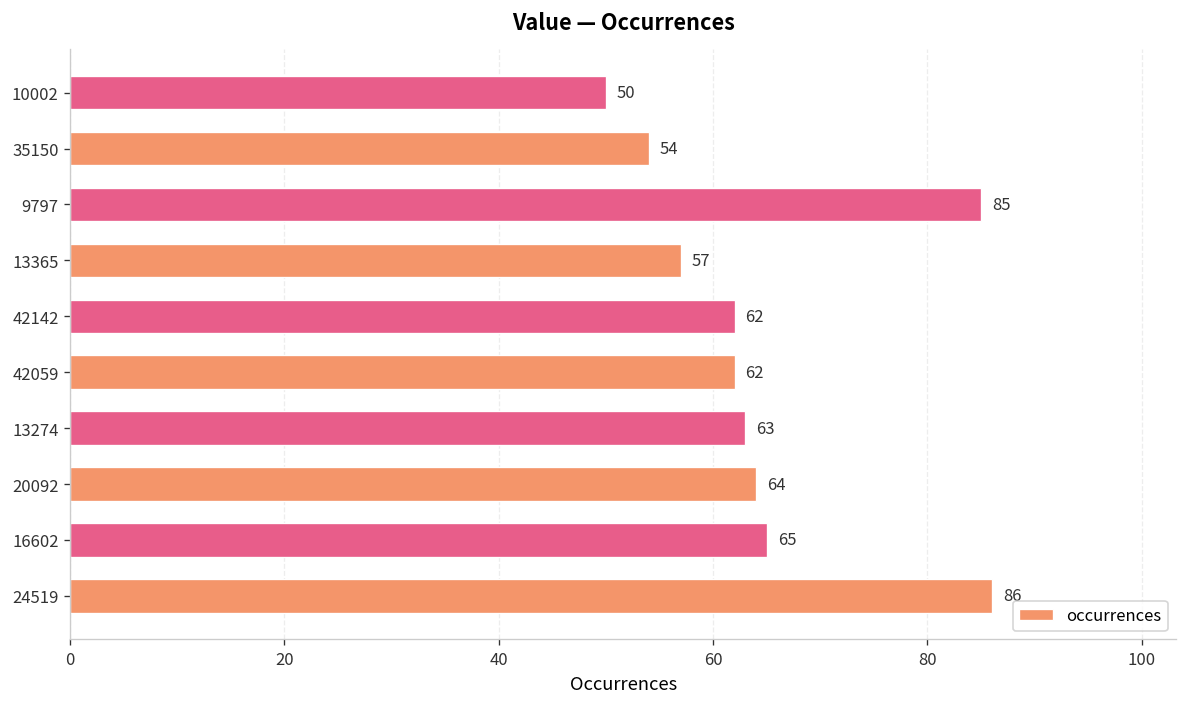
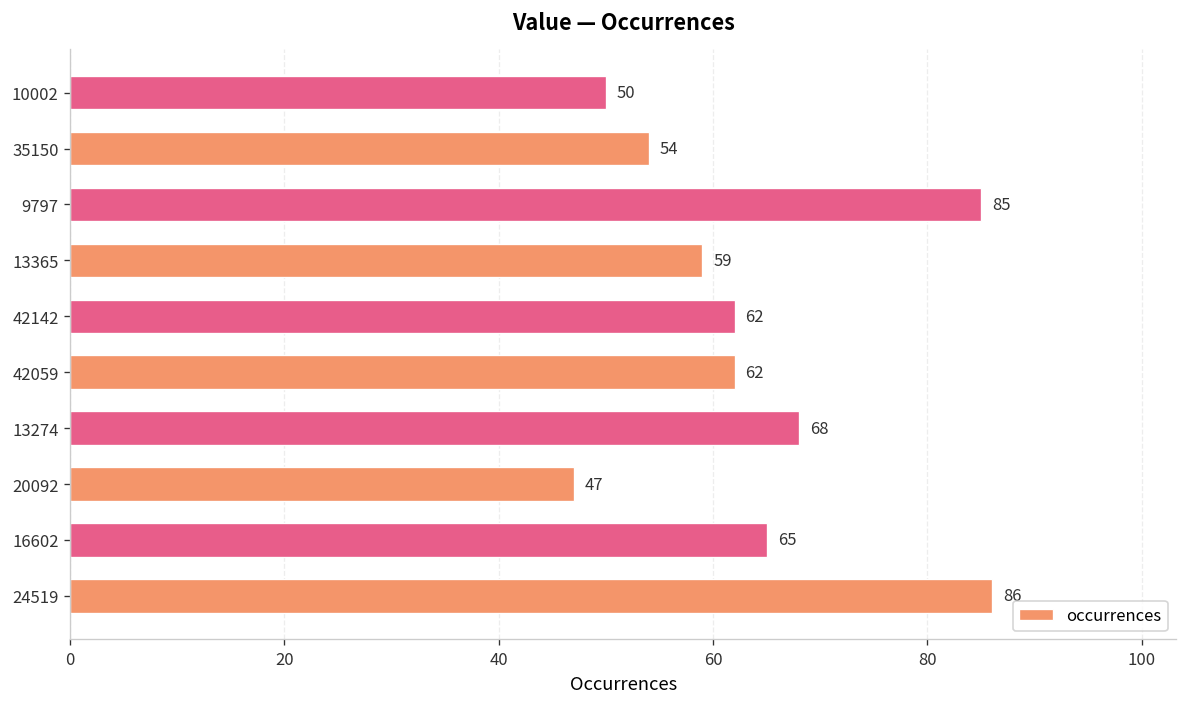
13365: 57 -> 59
13274: 63 -> 68
20092: 64 -> 47
